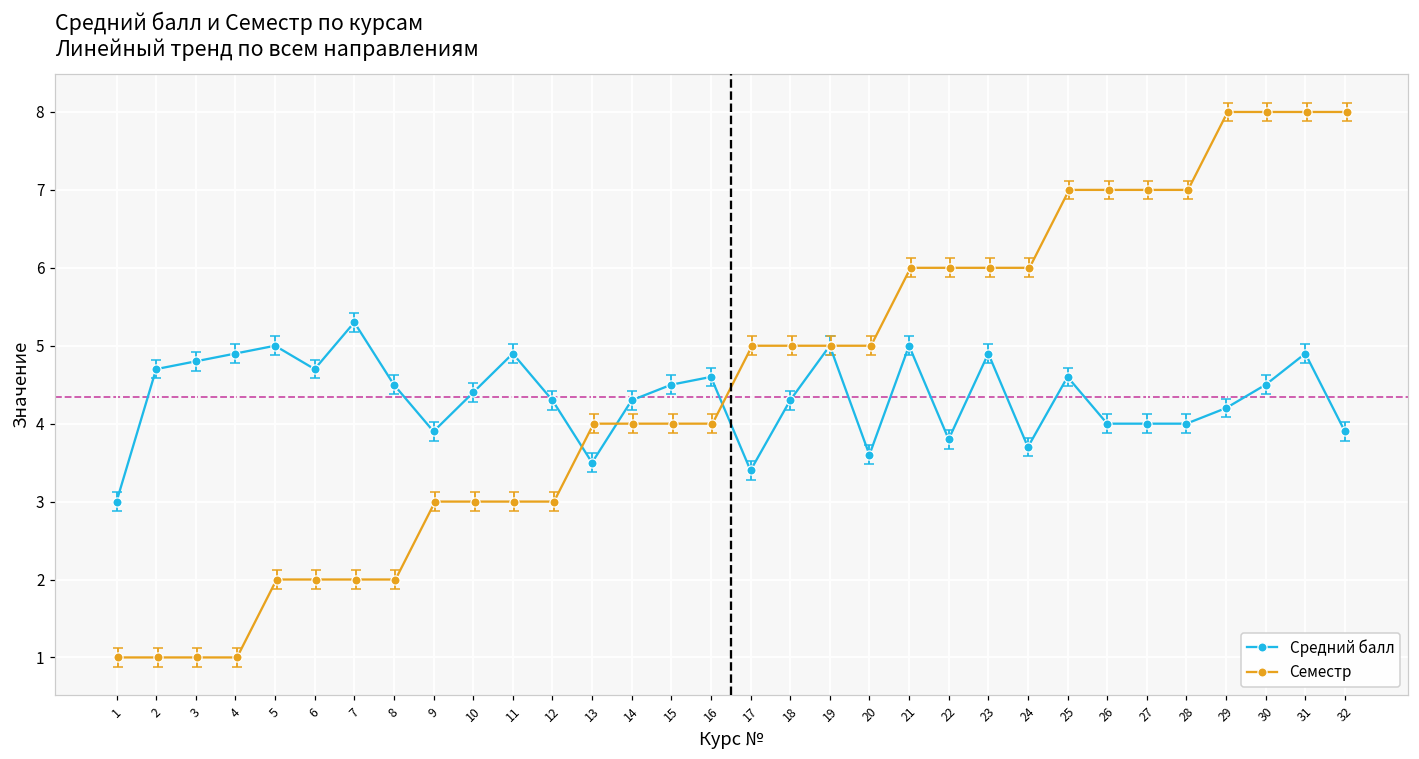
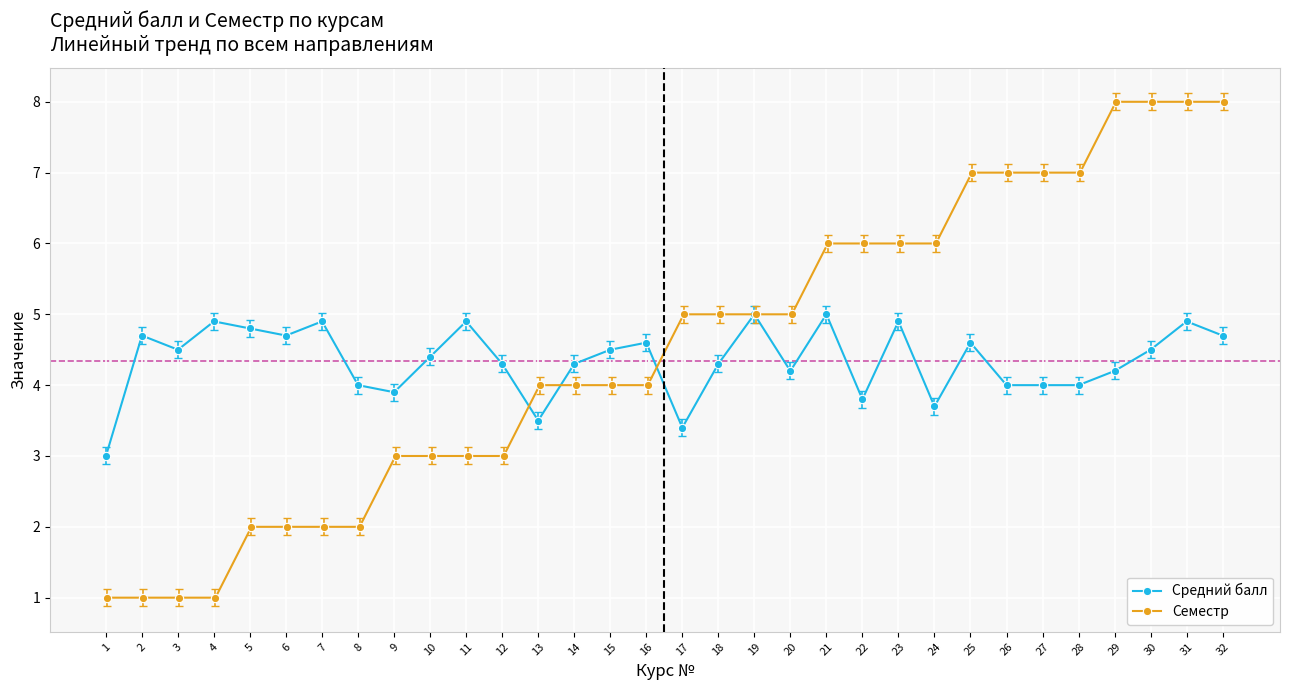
Средний балл, 3: 4.8 -> 4.5
Средний балл, 5: 5.0 -> 4.8
Средний балл, 7: 5.3 -> 4.9
Средний балл, 8: 4.5 -> 4.0
Средний балл, 20: 3.6 -> 4.2
Средний балл, 32: 3.9 -> 4.7
